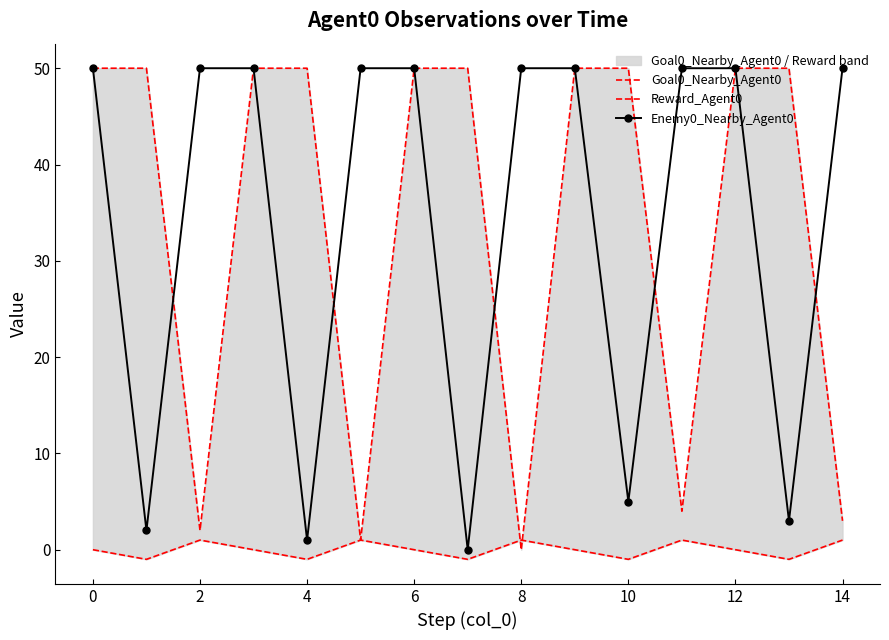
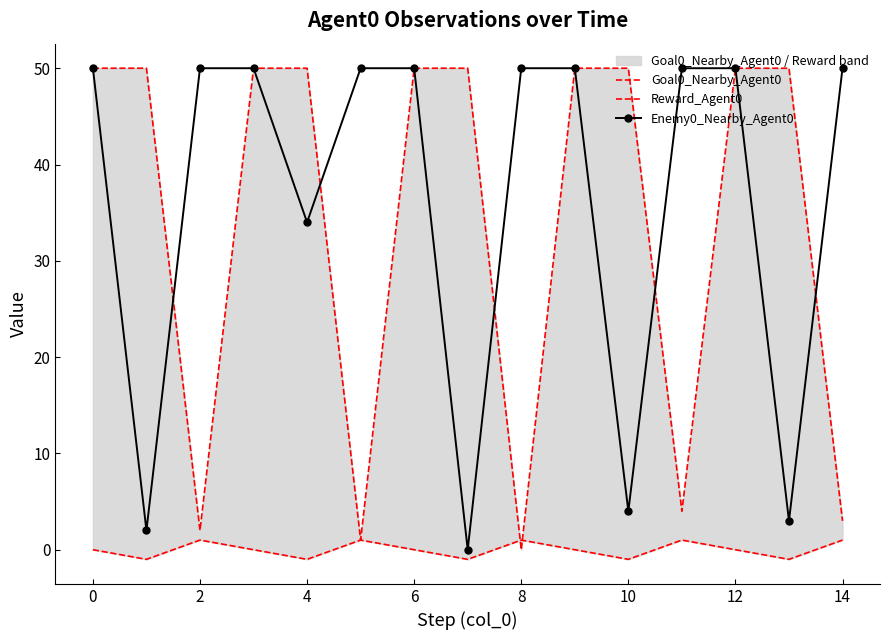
Enemy0_Nearby_Agent0, 4: 1 -> 34
Enemy0_Nearby_Agent0, 10: 5 -> 4
